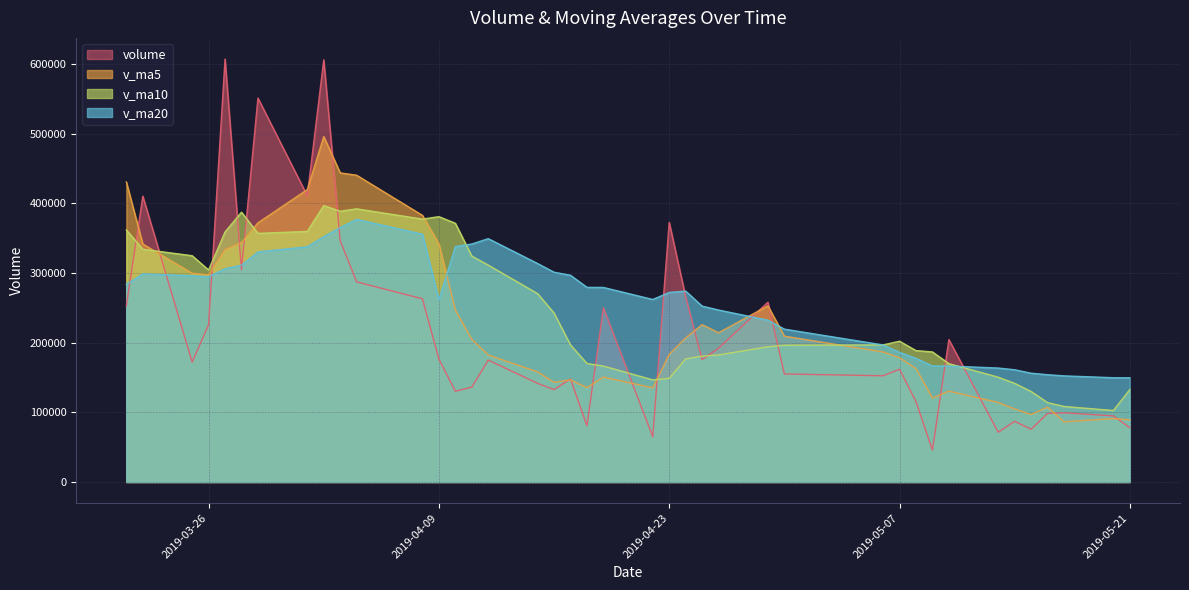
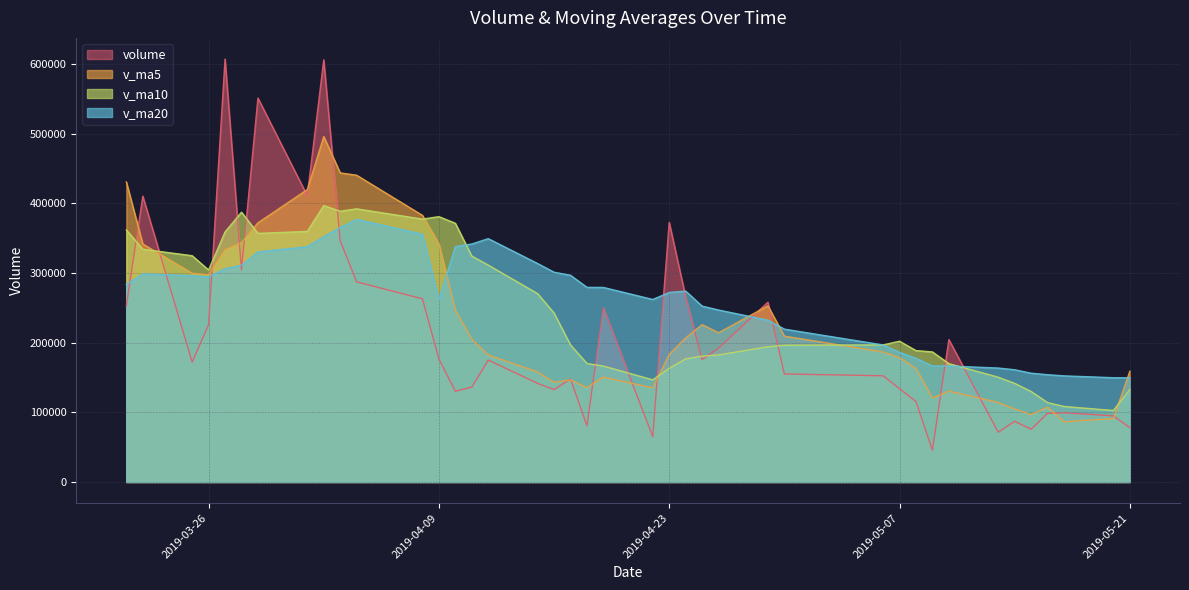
v_ma10, 2019-04-23: 150000 -> 160000
volume, 2019-05-07: 160000 -> 130000
v_ma5, 2019-05-21: 90000 -> 160000
